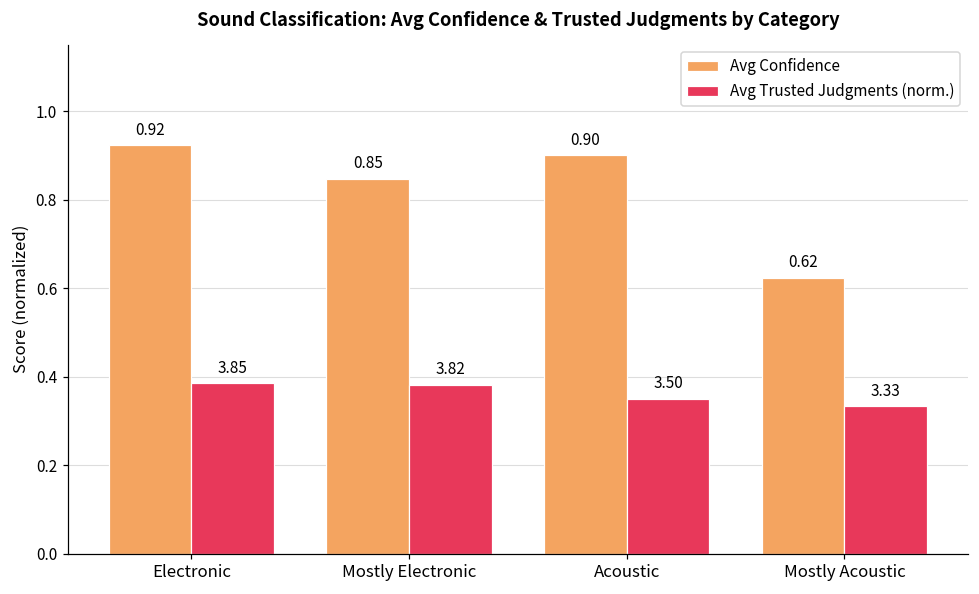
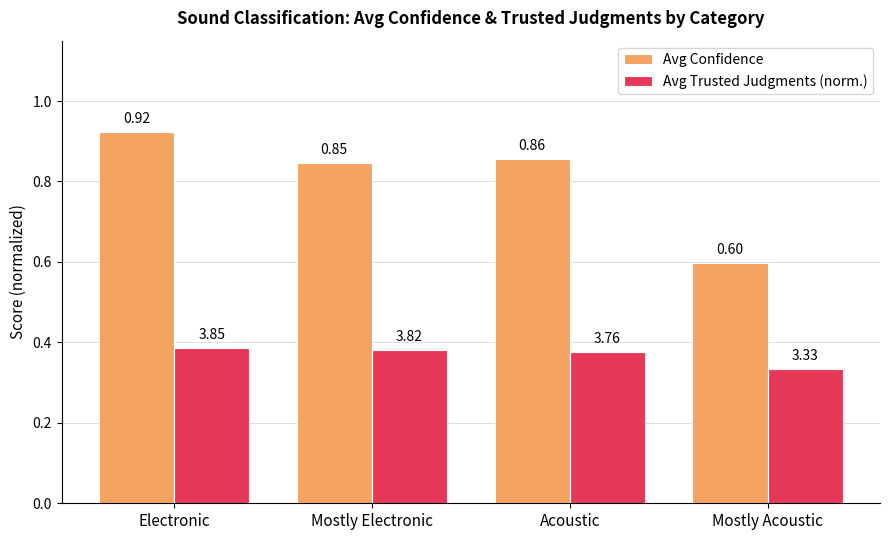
Avg Confidence, Acoustic: 0.90 -> 0.86
Avg Trusted Judgments (norm.), Acoustic: 3.50 -> 3.76
Avg Confidence, Mostly Acoustic: 0.62 -> 0.60
